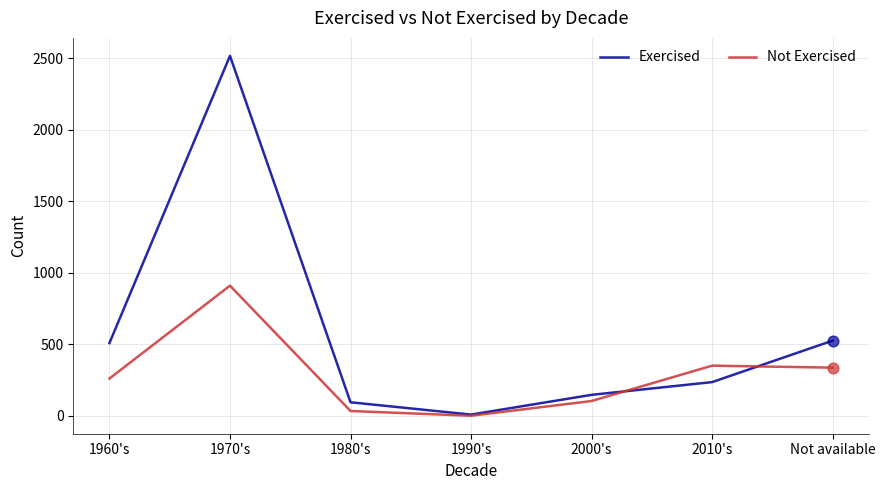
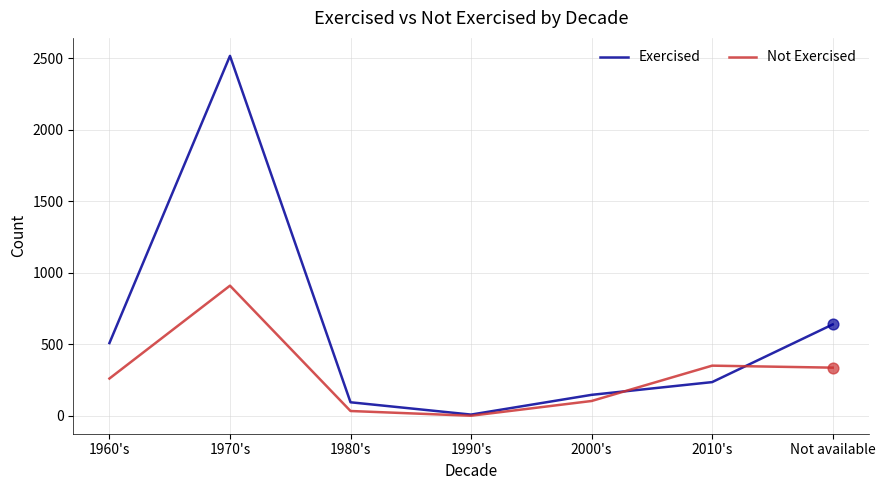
Exercised, Not available: 530 -> 640
